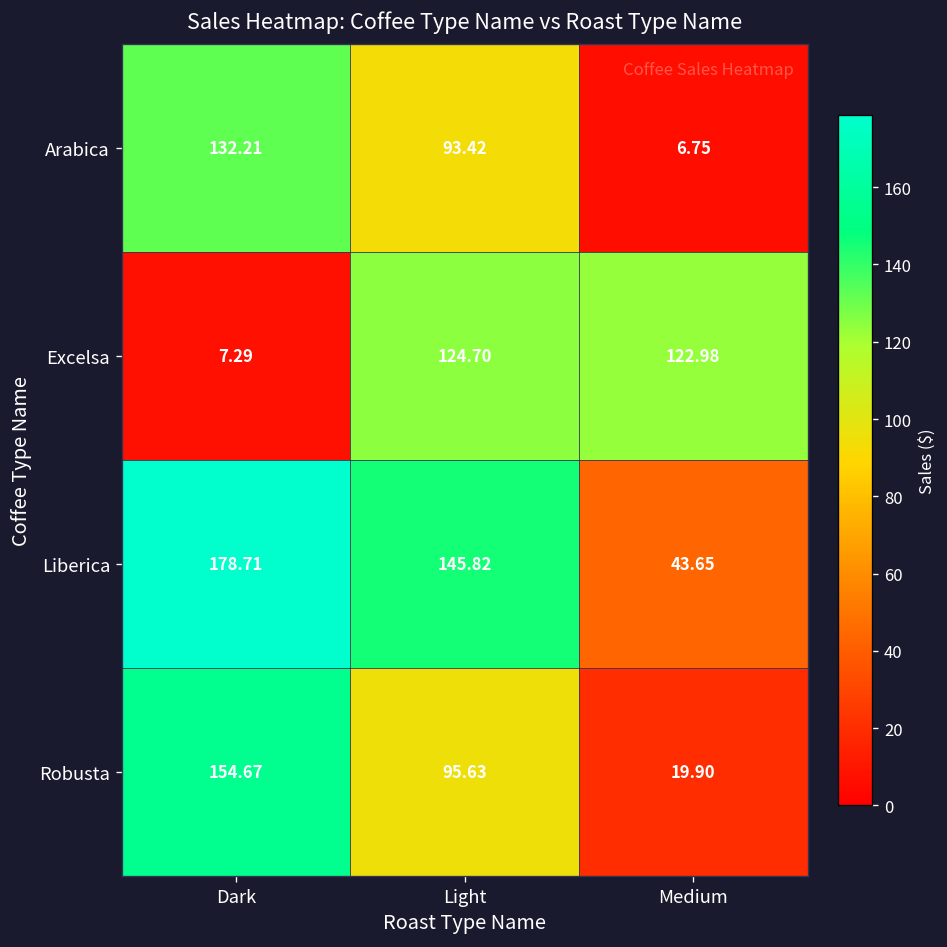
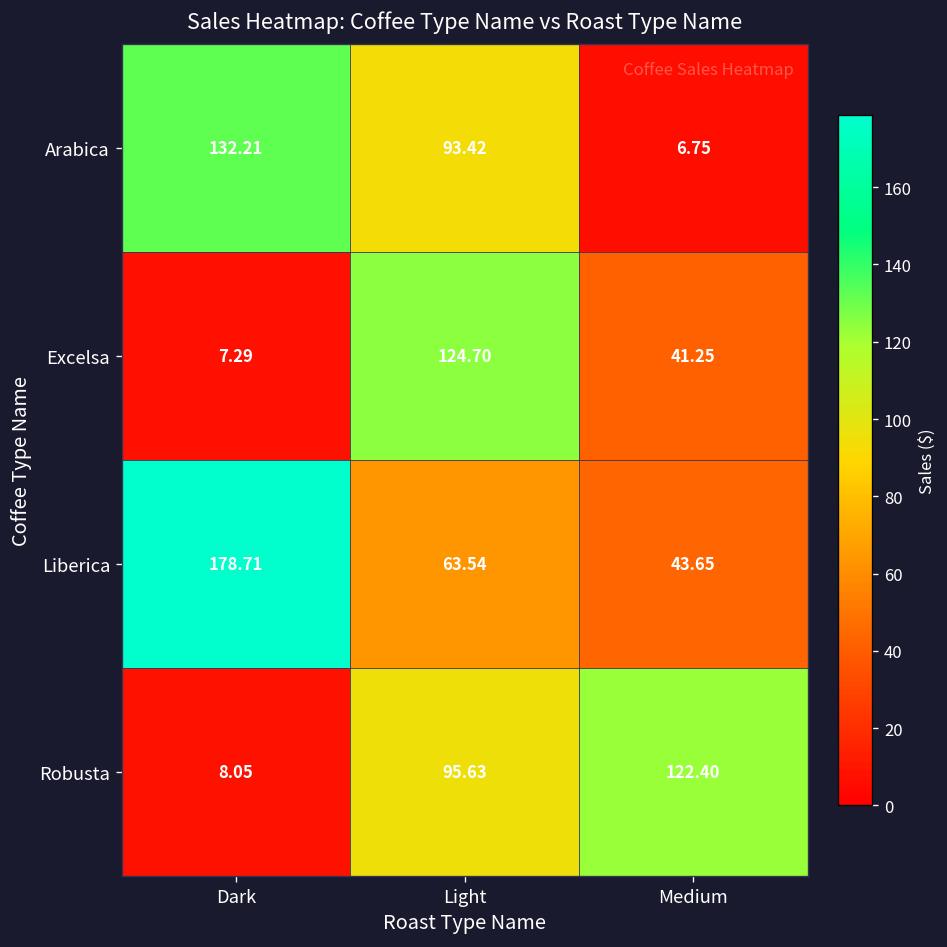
Excelsa, Medium: 122.98 -> 41.25
Liberica, Light: 145.82 -> 63.54
Robusta, Dark: 154.67 -> 8.05
Robusta, Medium: 19.90 -> 122.40
